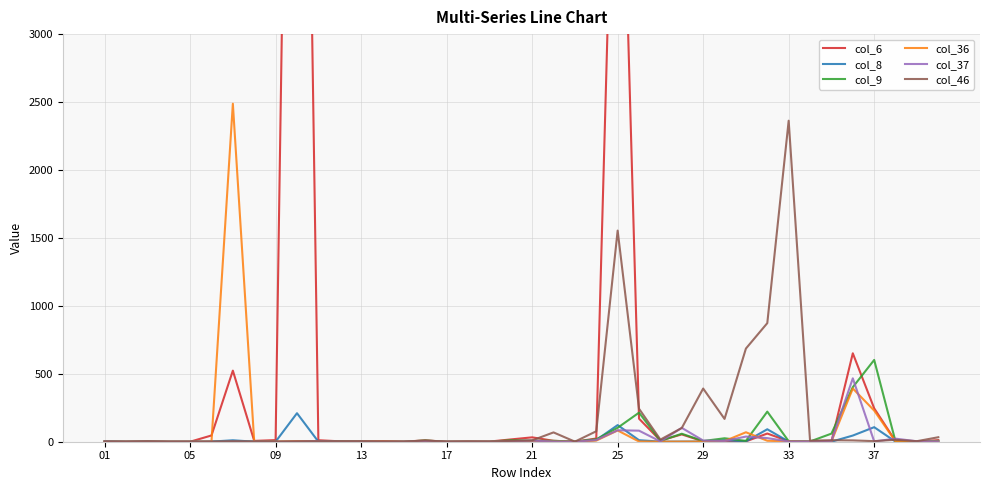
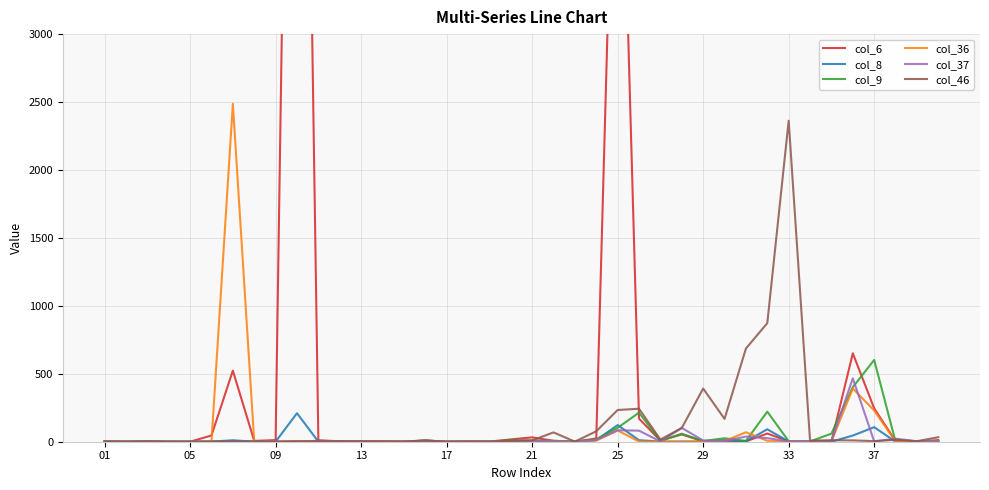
col_46, 25: 1550 -> 230
